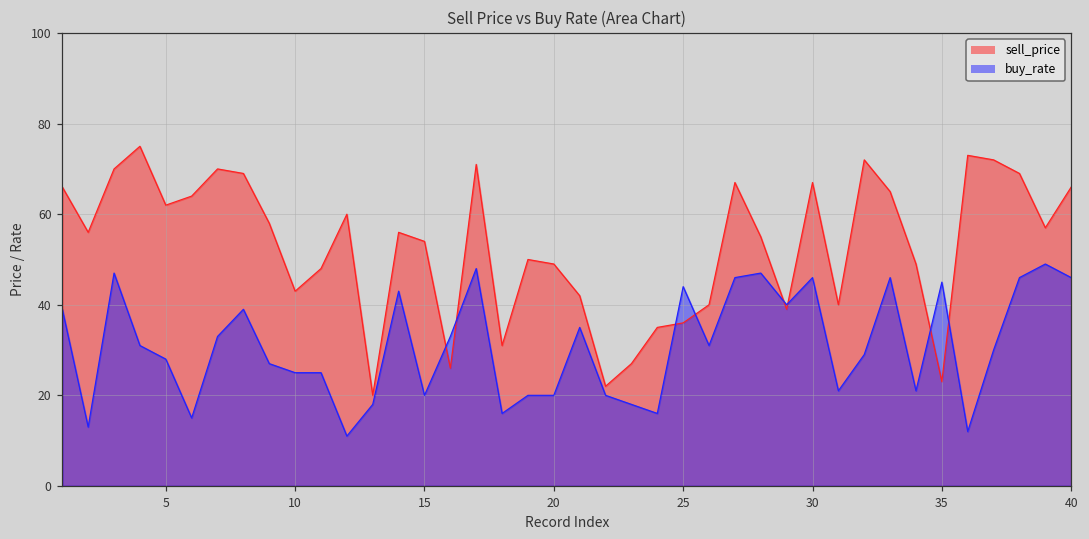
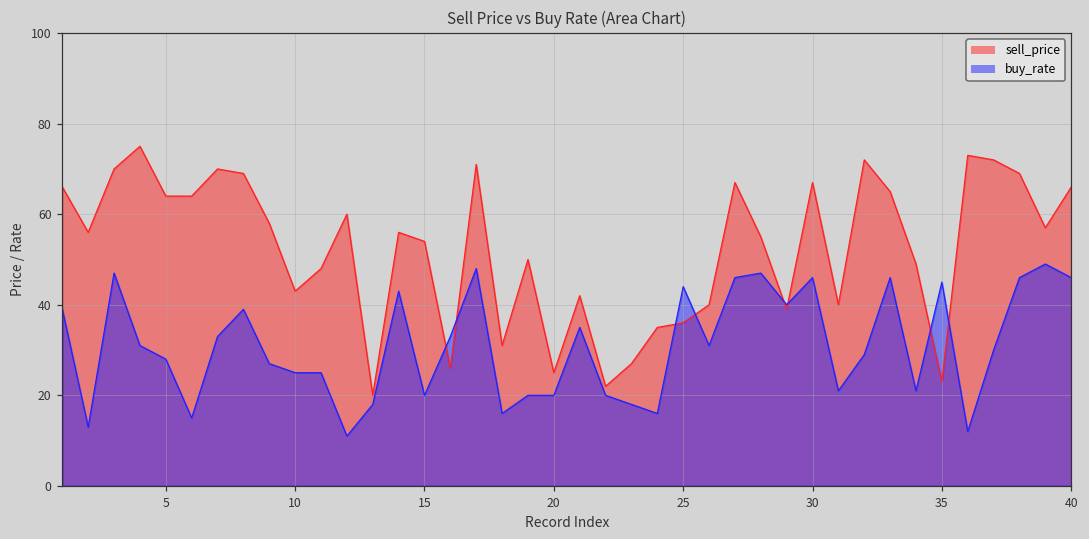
sell_price, 5: 62 -> 64
sell_price, 20: 49 -> 25
